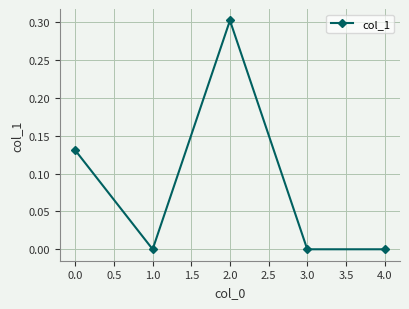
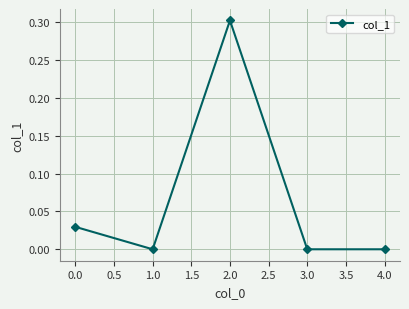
0.0: 0.13 -> 0.03
